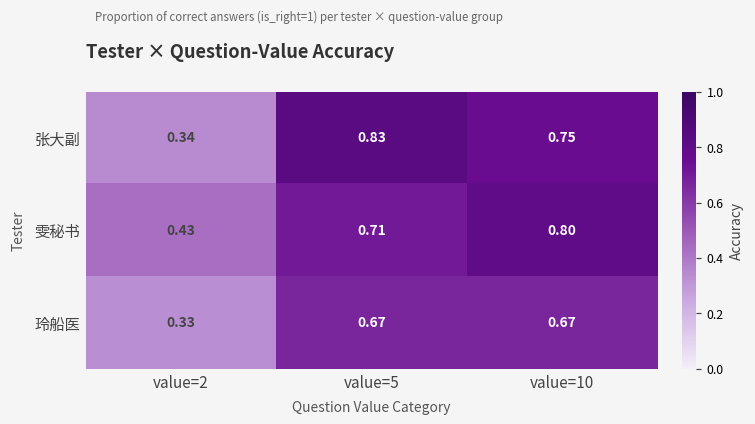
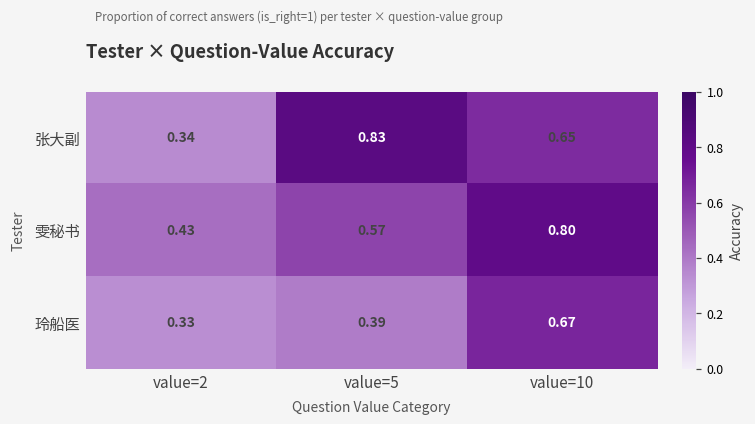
张大副, value=10: 0.75 -> 0.65
雯秘书, value=5: 0.71 -> 0.57
玲船医, value=5: 0.67 -> 0.39
